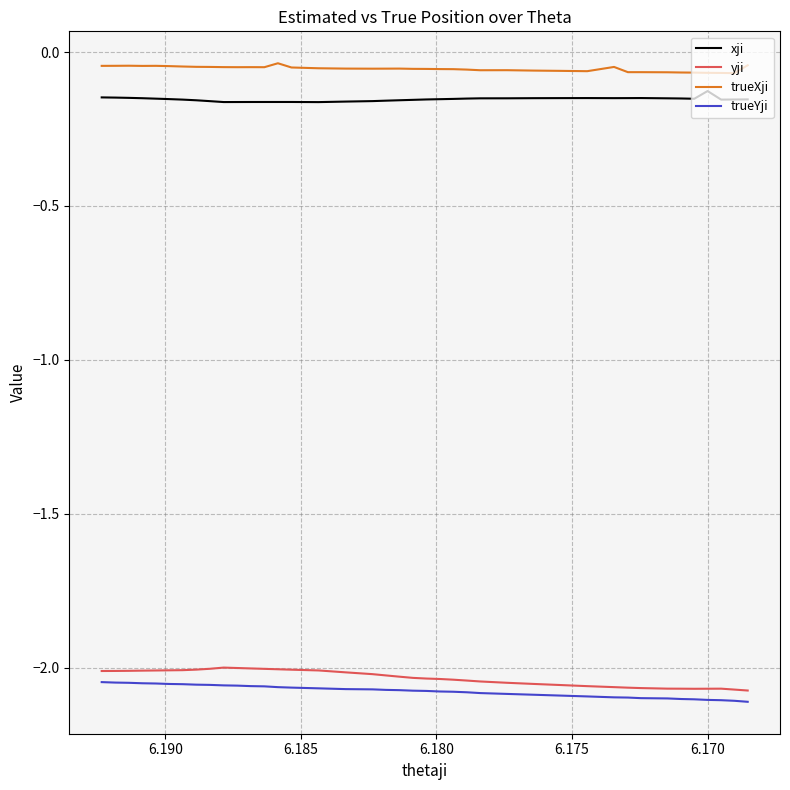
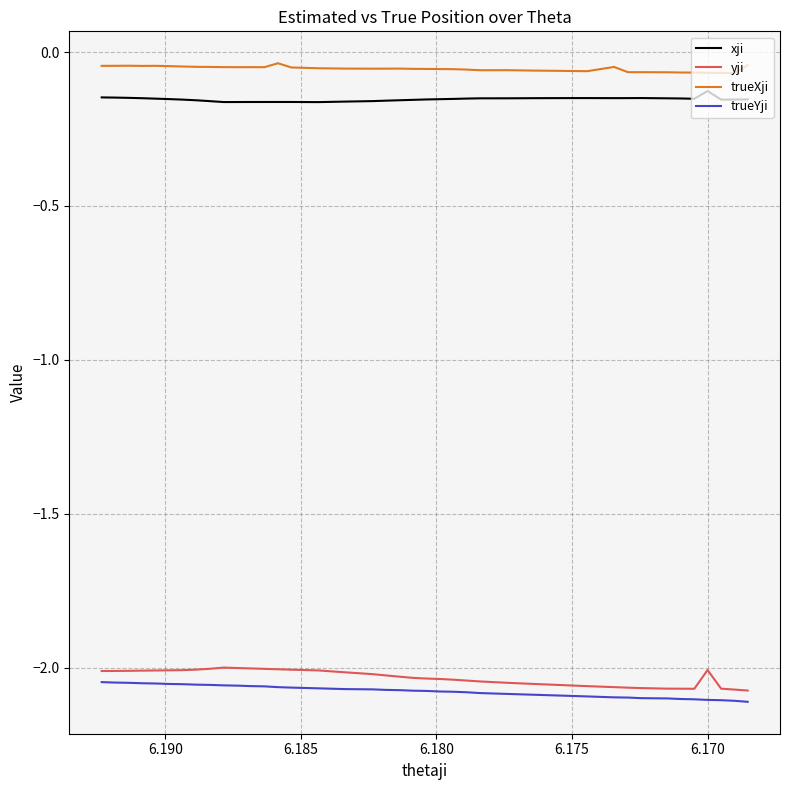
yji, 6.170: -2.07 -> -2.01
